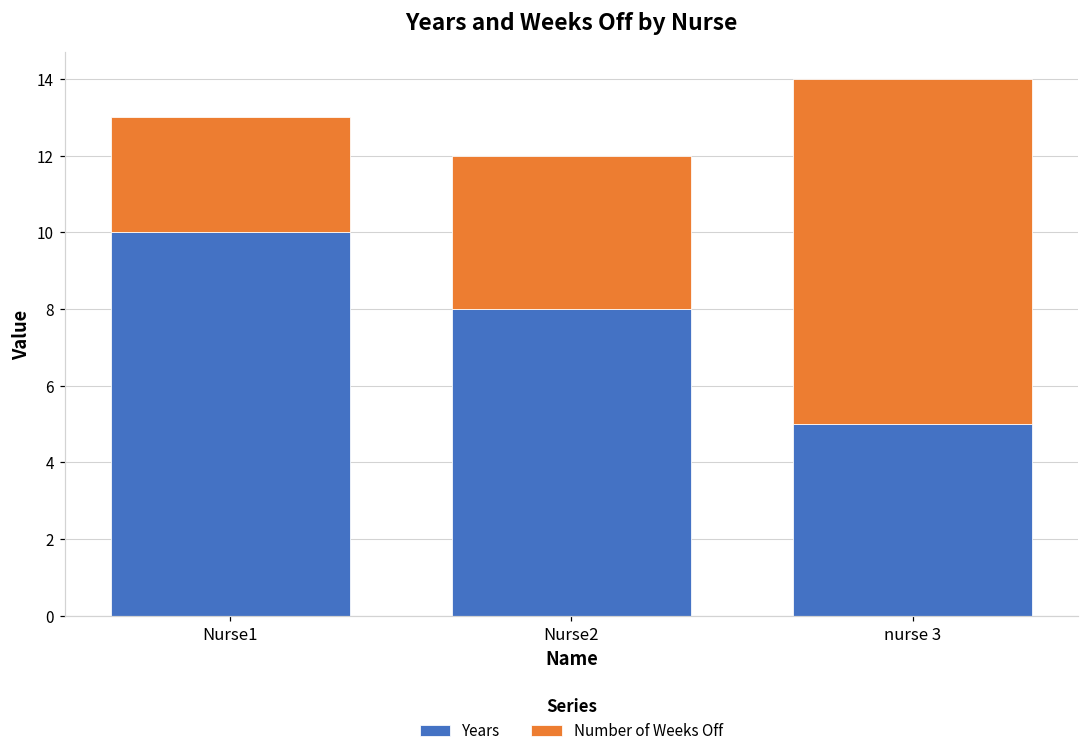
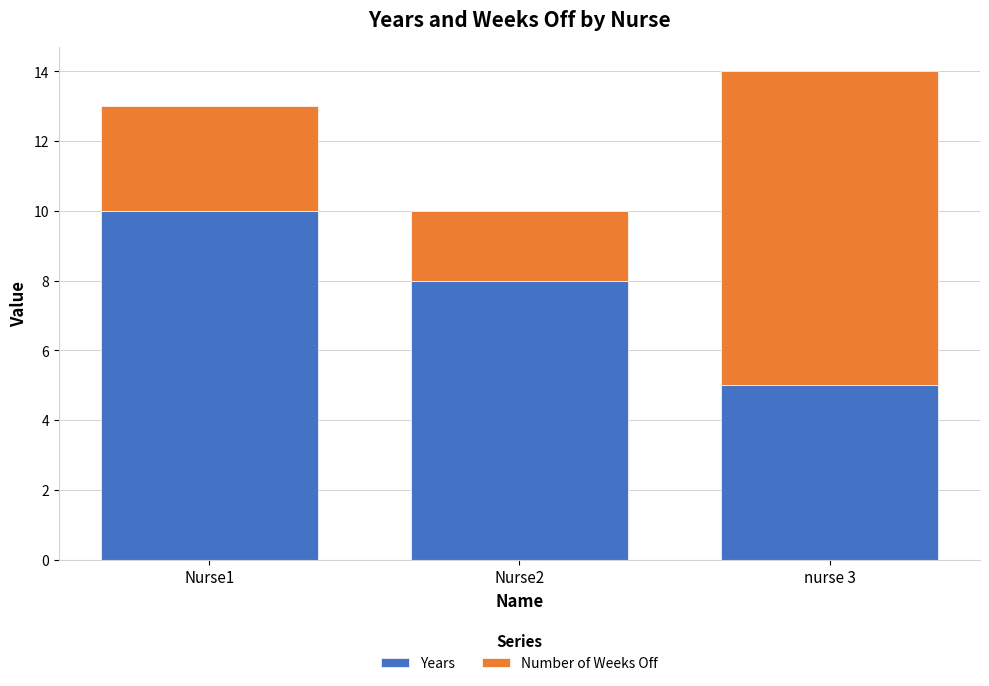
Number of Weeks Off, Nurse2: 4 -> 2
